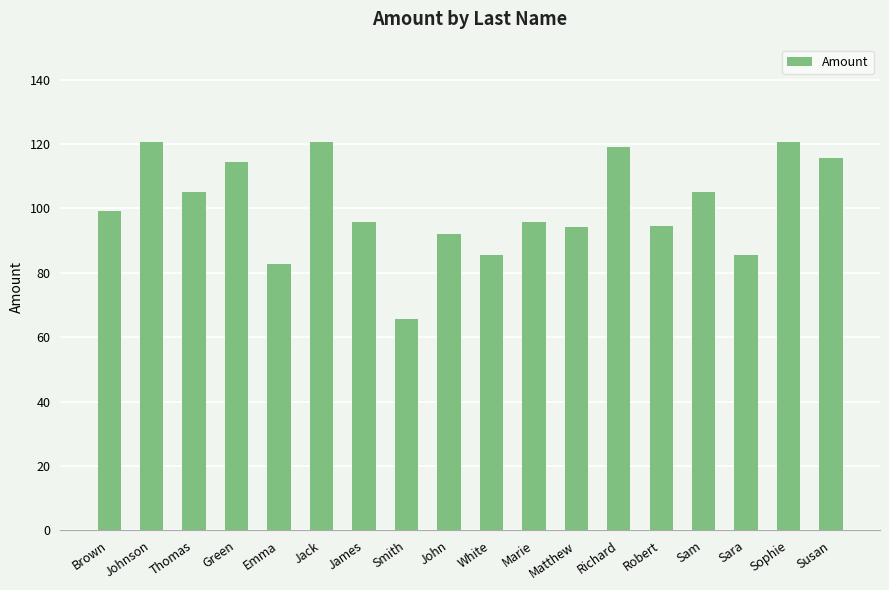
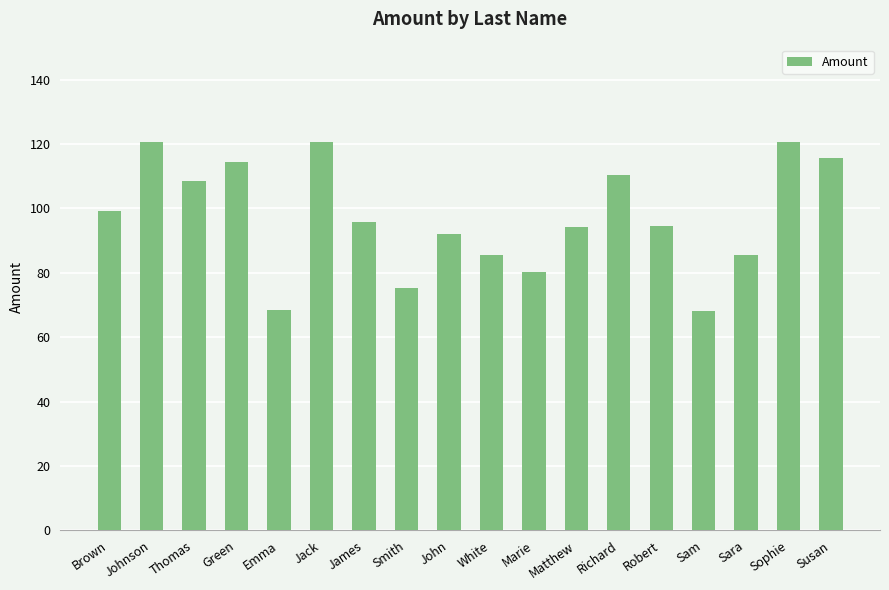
Thomas: 105 -> 109
Emma: 83 -> 68
Smith: 66 -> 75
Marie: 96 -> 80
Richard: 119 -> 110
Sam: 105 -> 68
